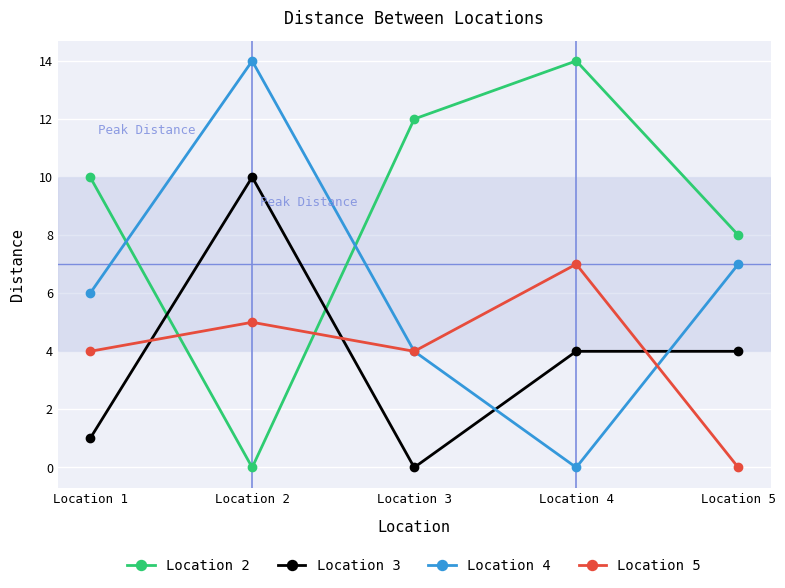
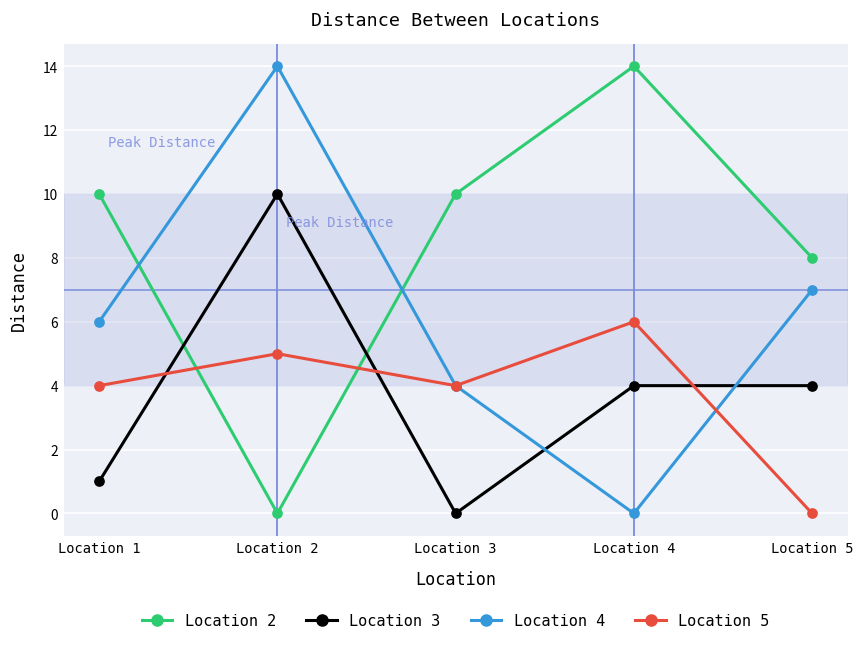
Location 2, Location 3: 12 -> 10
Location 5, Location 4: 7 -> 6
